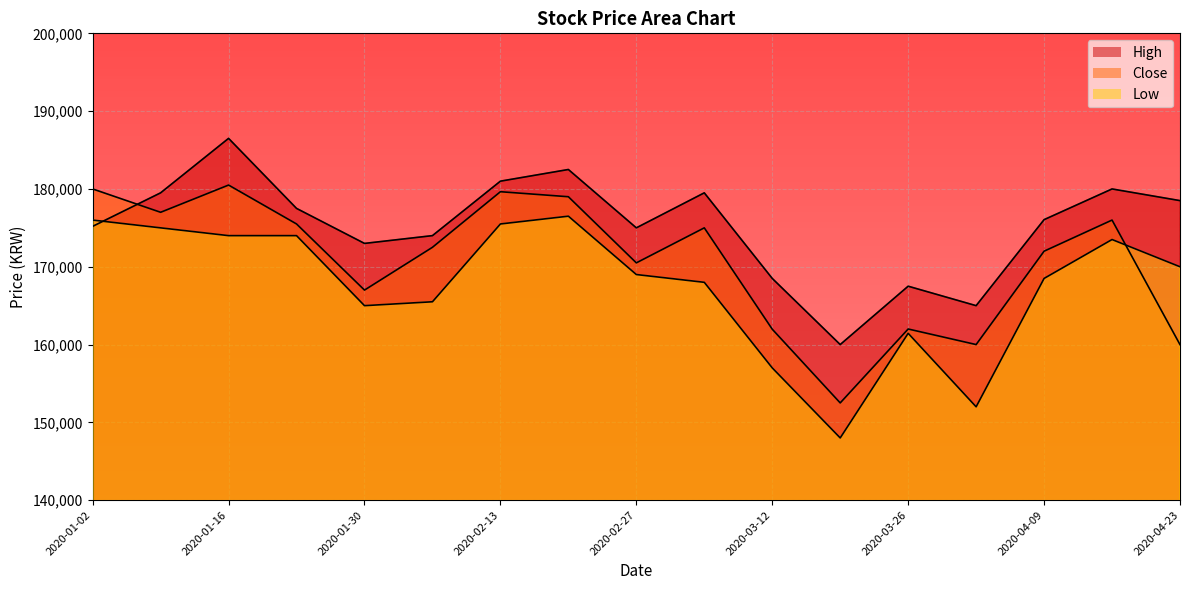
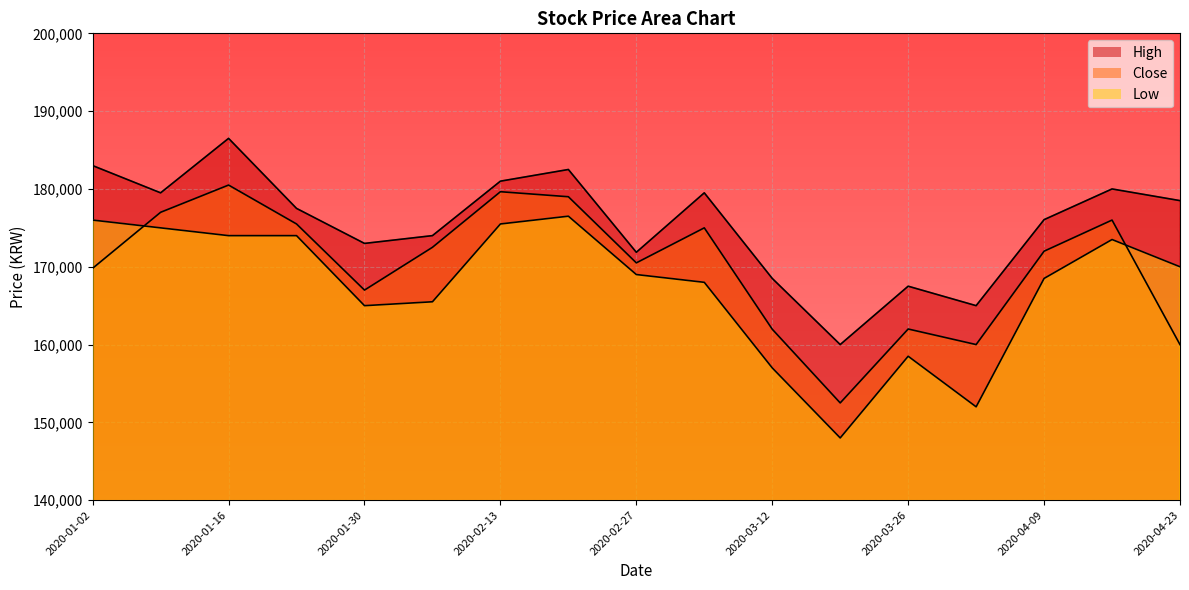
High, 2020-01-02: 175,000 -> 183,000
Close, 2020-01-02: 180,000 -> 170,000
High, 2020-02-27: 175,000 -> 172,000
Low, 2020-03-26: 161,000 -> 159,000
